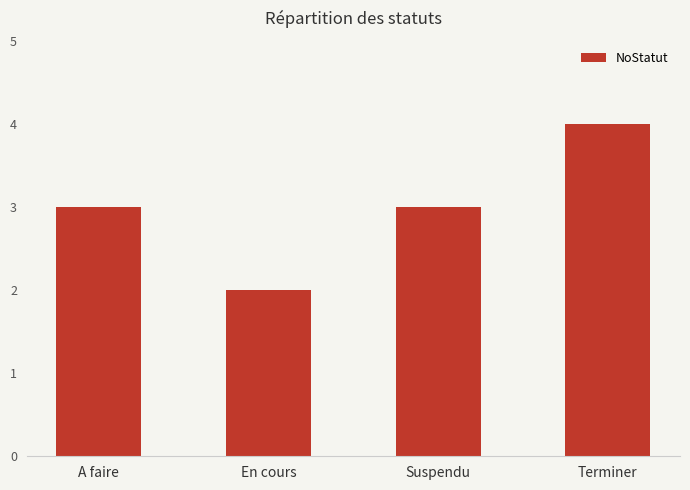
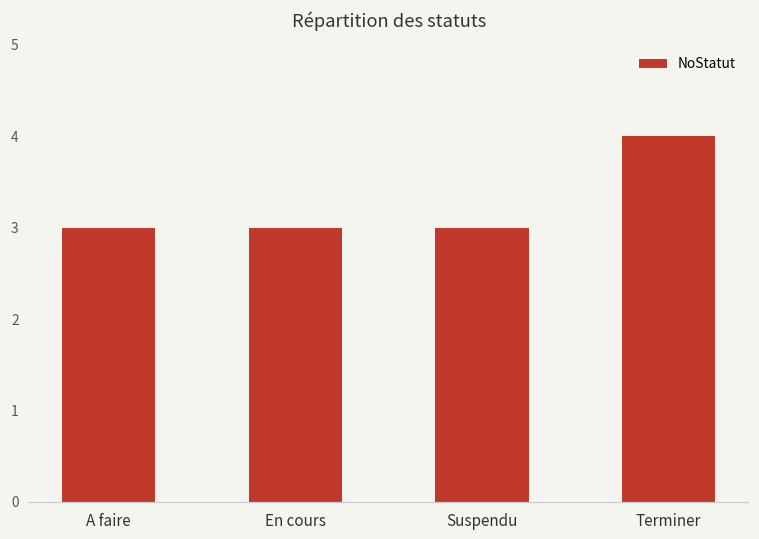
En cours: 2 -> 3
